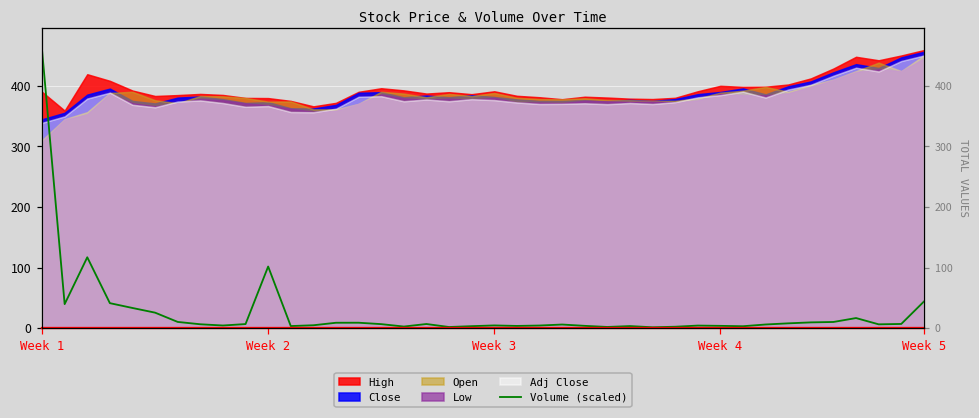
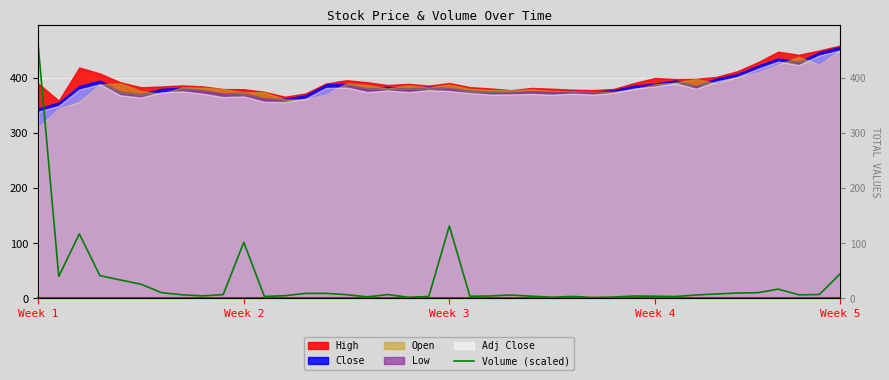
Volume (scaled), Week 3: 0 -> 130
